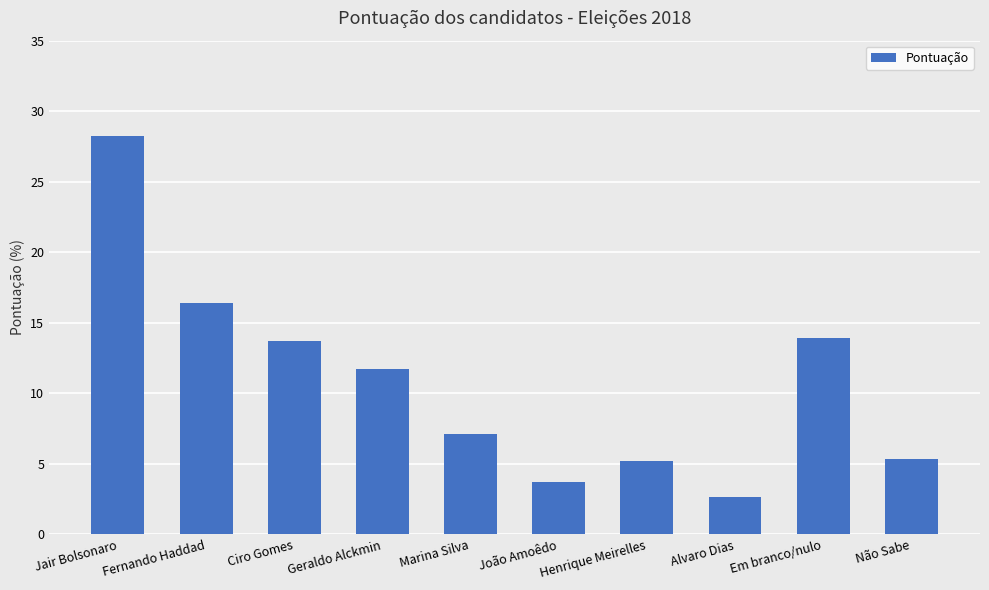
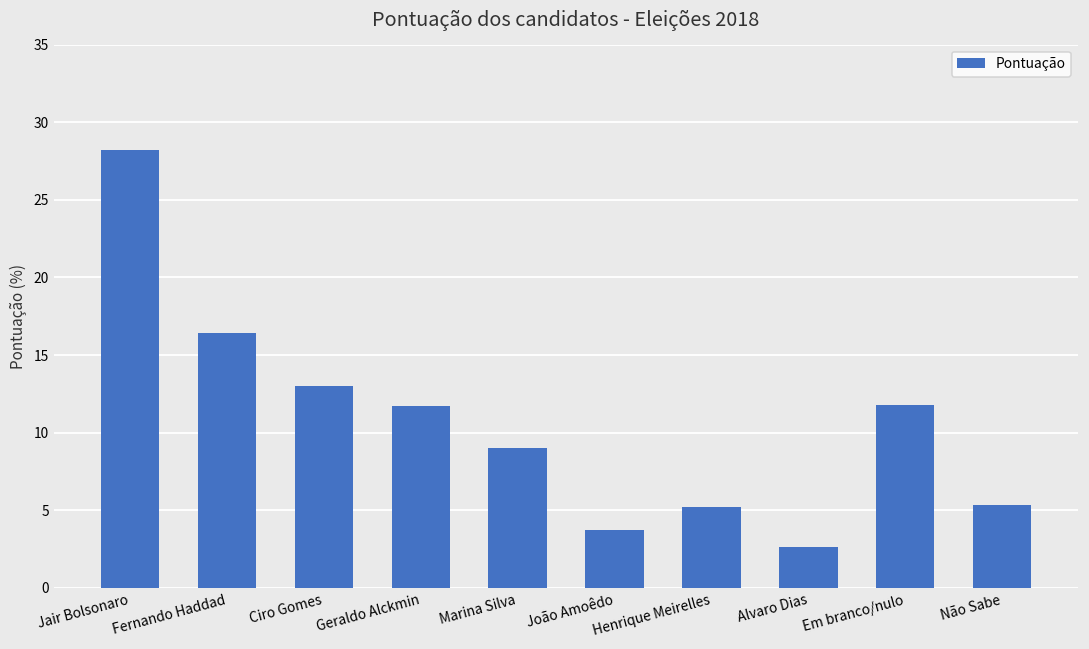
Ciro Gomes: 13.7 -> 13.0
Marina Silva: 7.2 -> 9.0
Em branco/nulo: 13.9 -> 11.8
